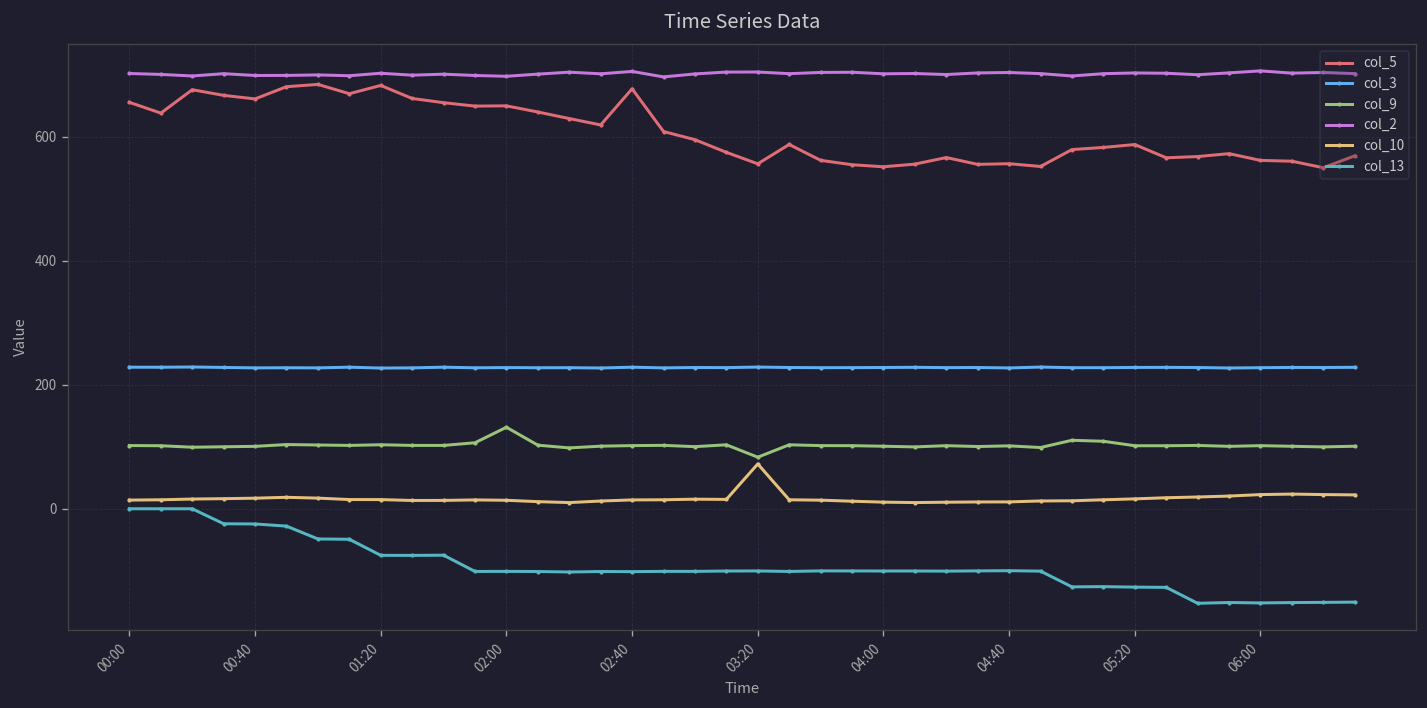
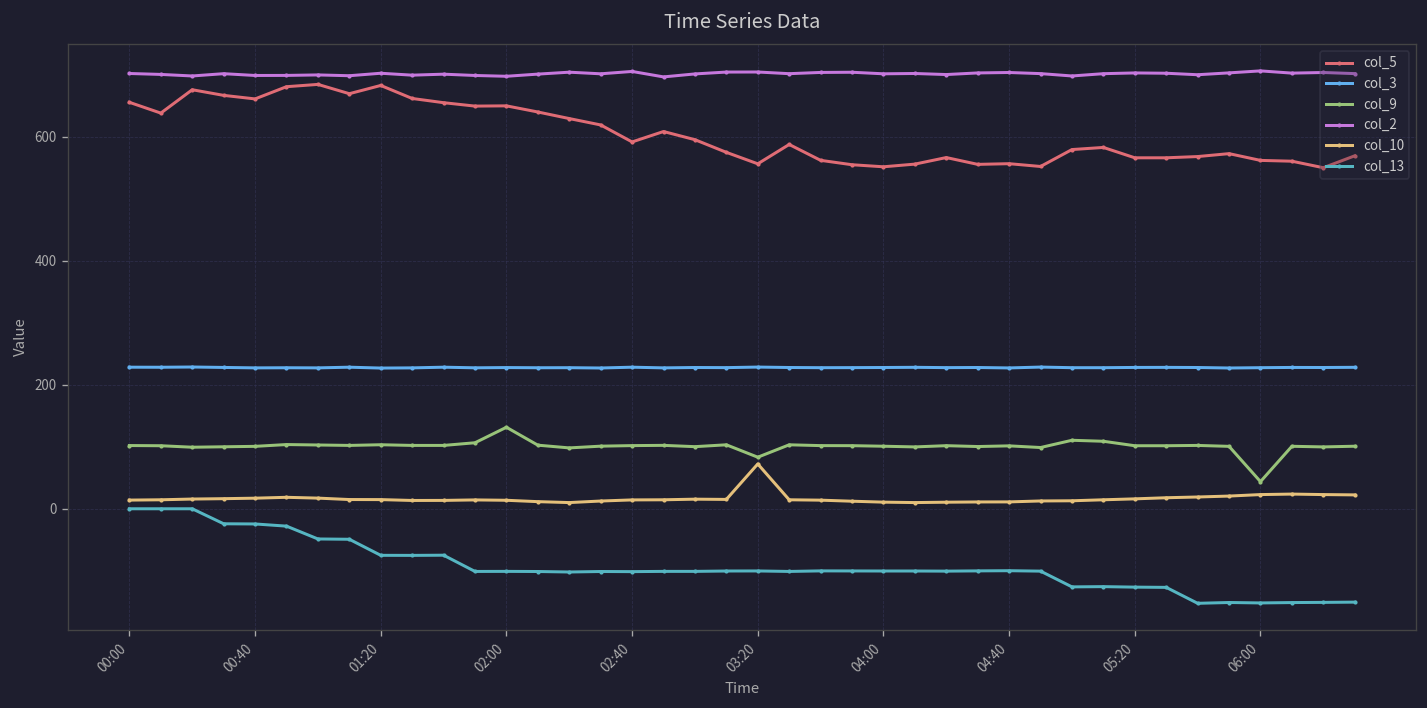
col_5, 02:40: 680 -> 590
col_5, 05:20: 590 -> 570
col_9, 06:00: 100 -> 40
